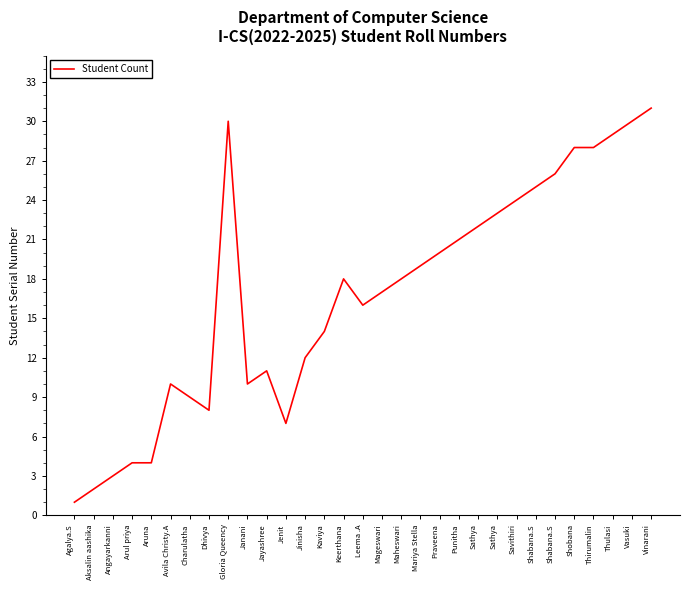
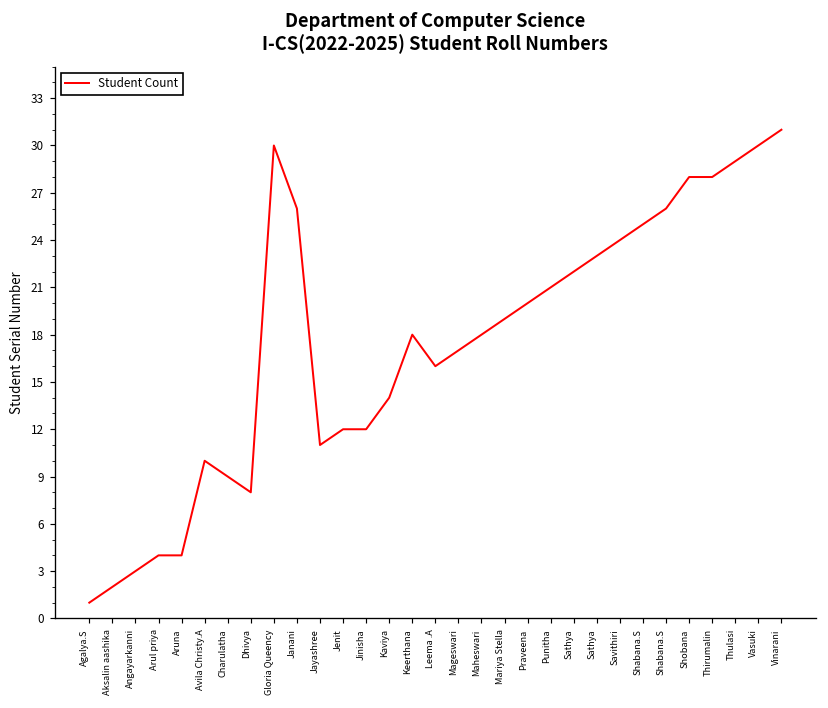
Janani: 10 -> 26
Jenit: 7 -> 12
